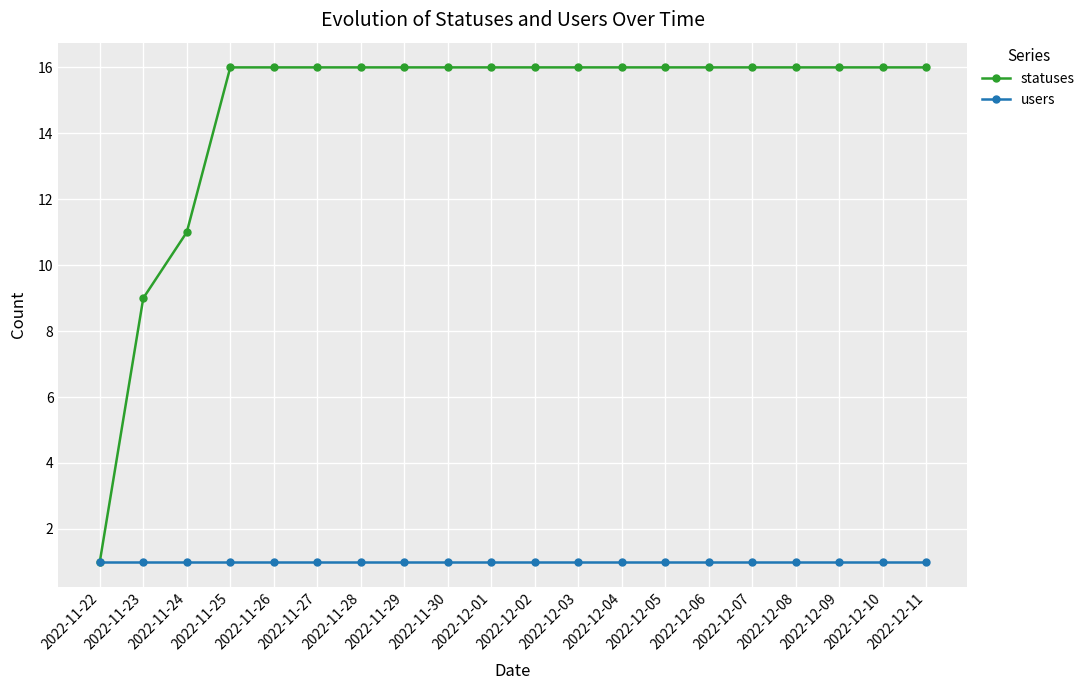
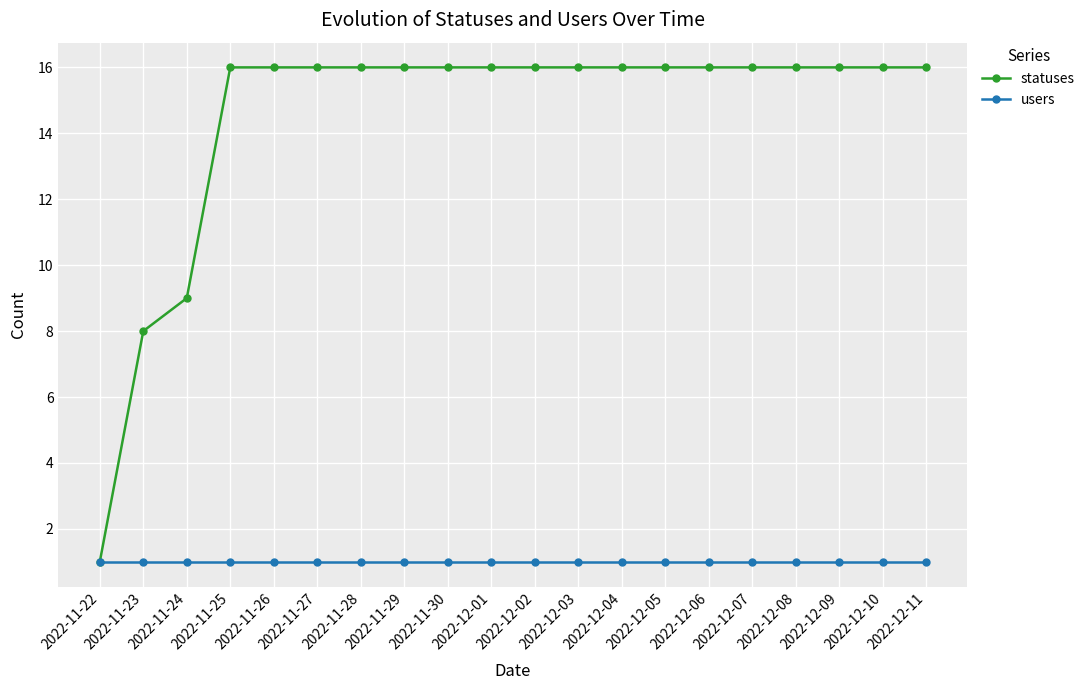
statuses, 2022-11-23: 9 -> 8
statuses, 2022-11-24: 11 -> 9
